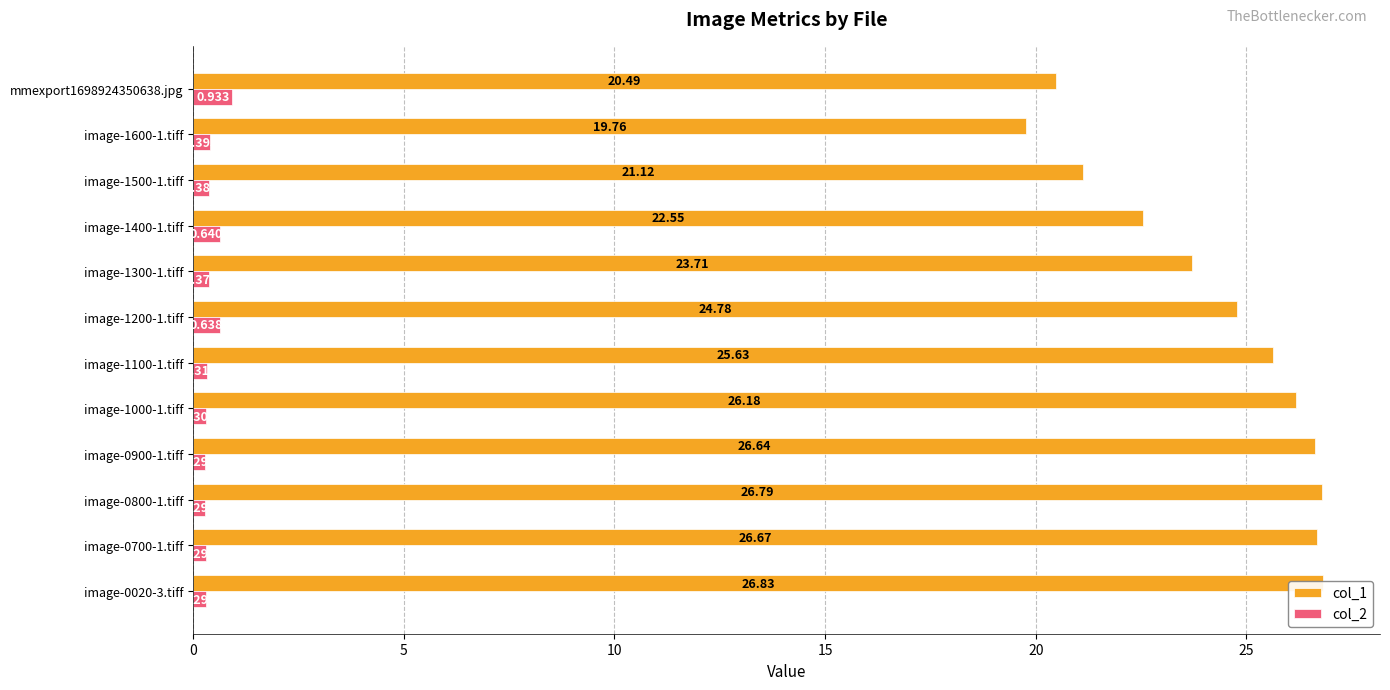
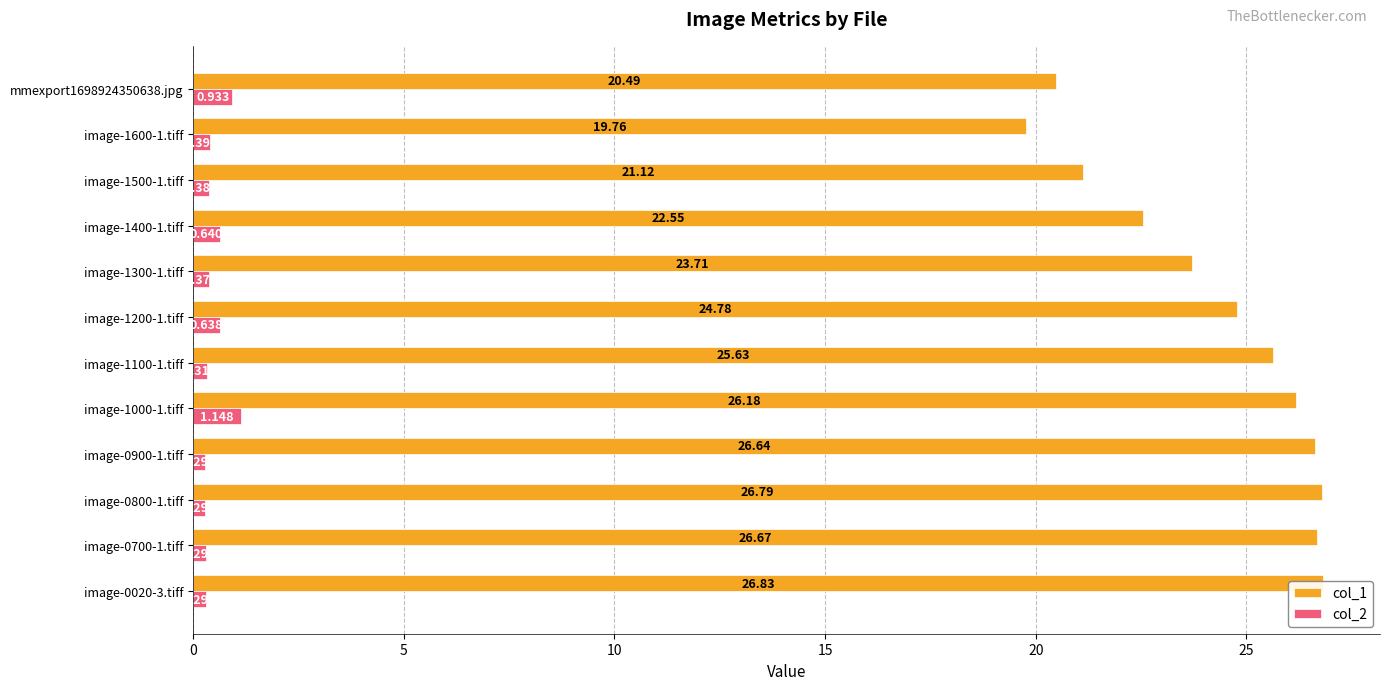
col_2, image-1000-1.tiff: 0.3 -> 1.1
